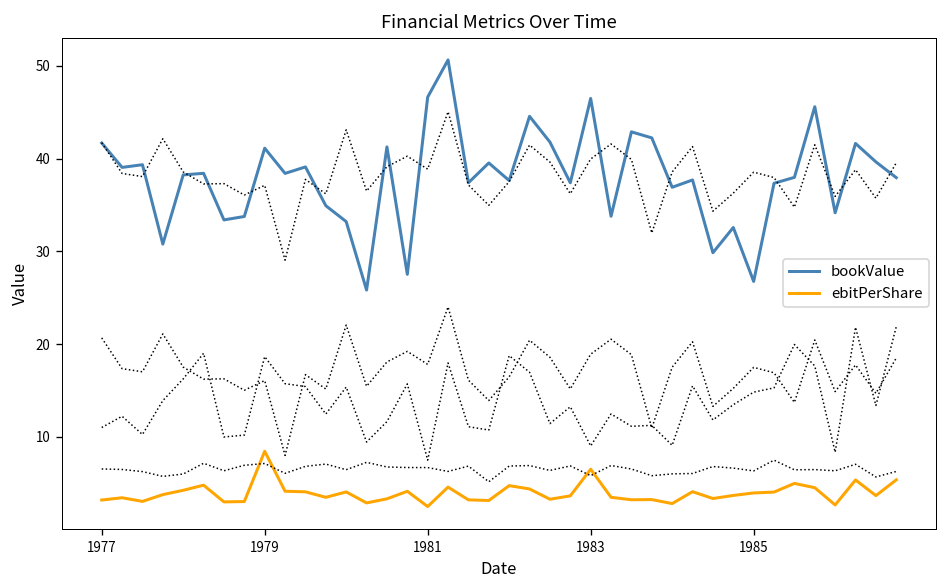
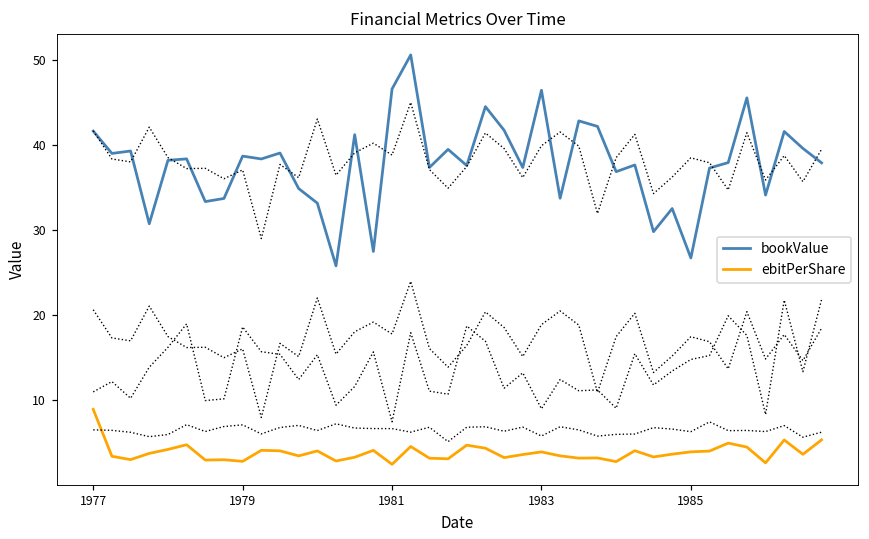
ebitPerShare, 1977: 3 -> 9
bookValue, 1979: 41 -> 39
ebitPerShare, 1979: 8 -> 3
ebitPerShare, 1983: 6 -> 4
